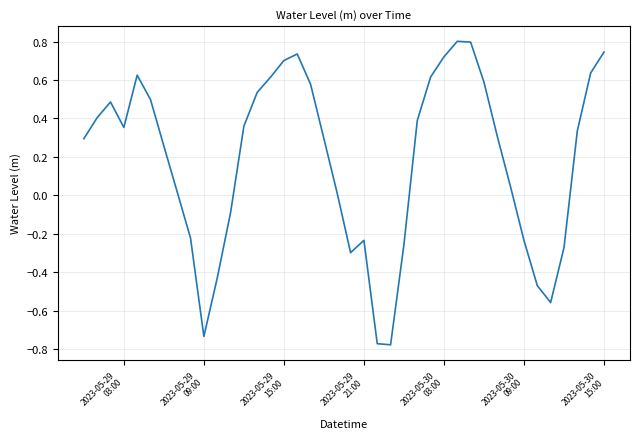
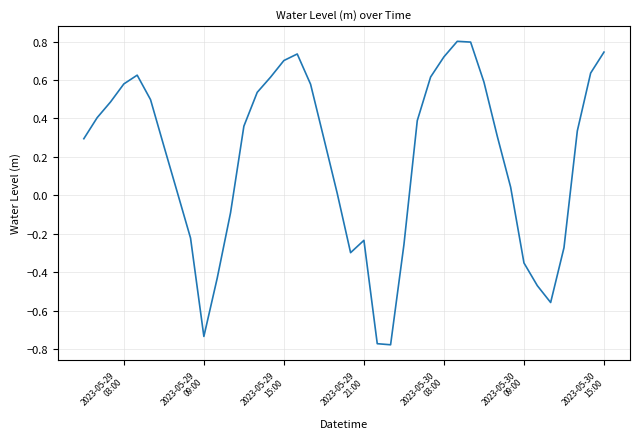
2023-05-29 03:00: 0.35 -> 0.58
2023-05-30 09:00: -0.24 -> -0.35
